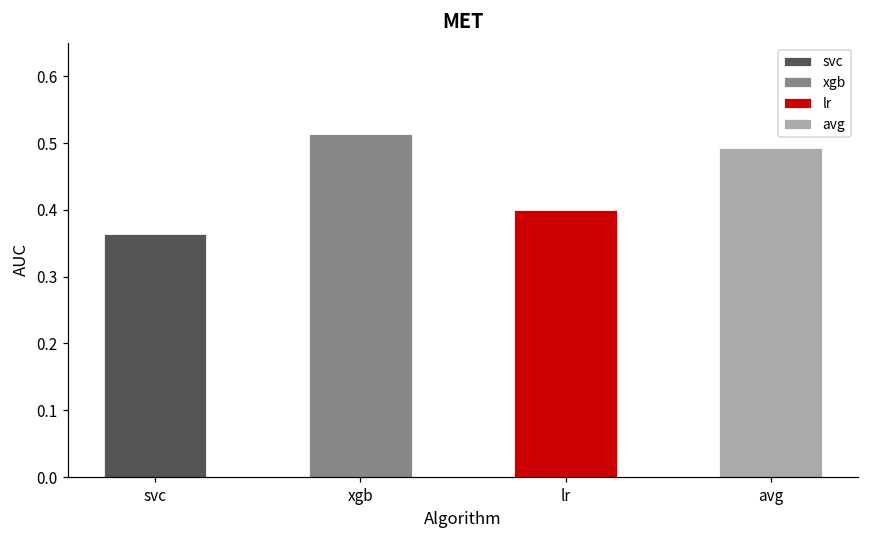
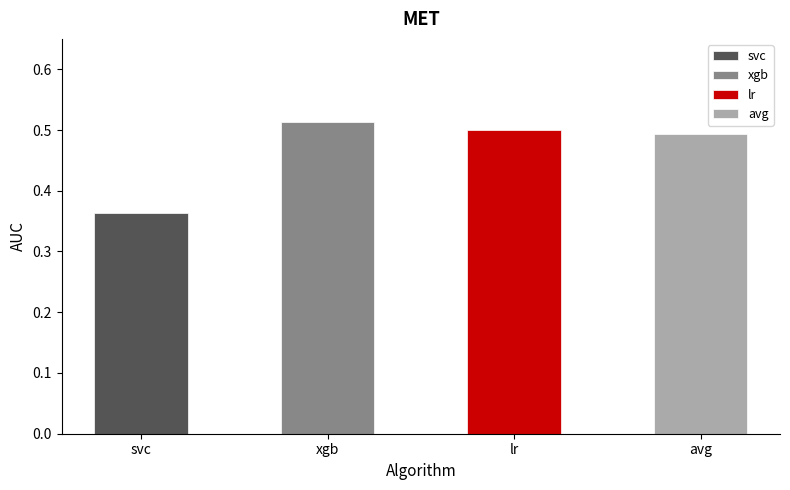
lr: 0.4 -> 0.5
